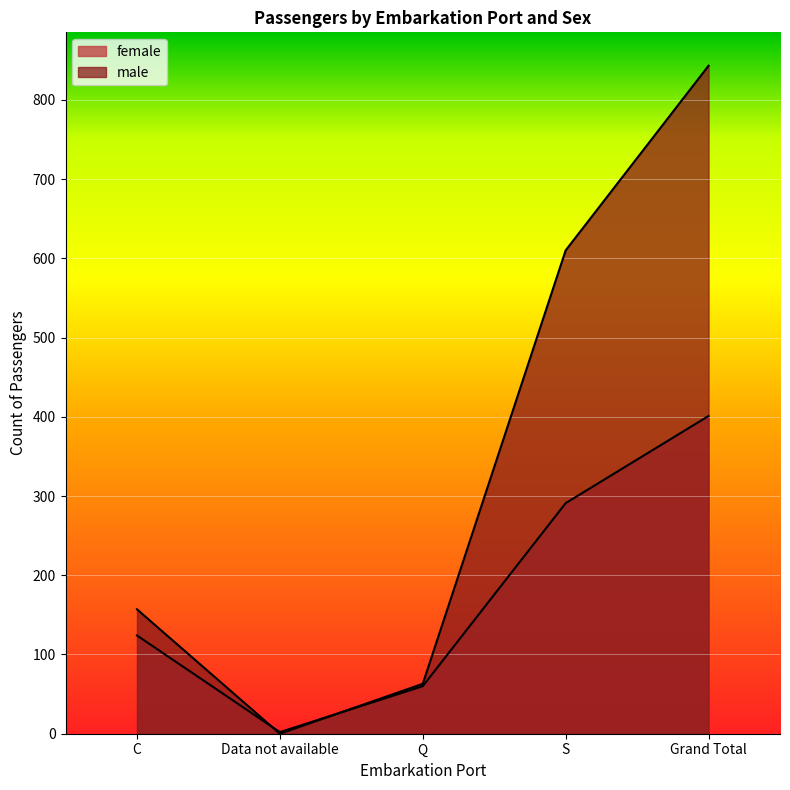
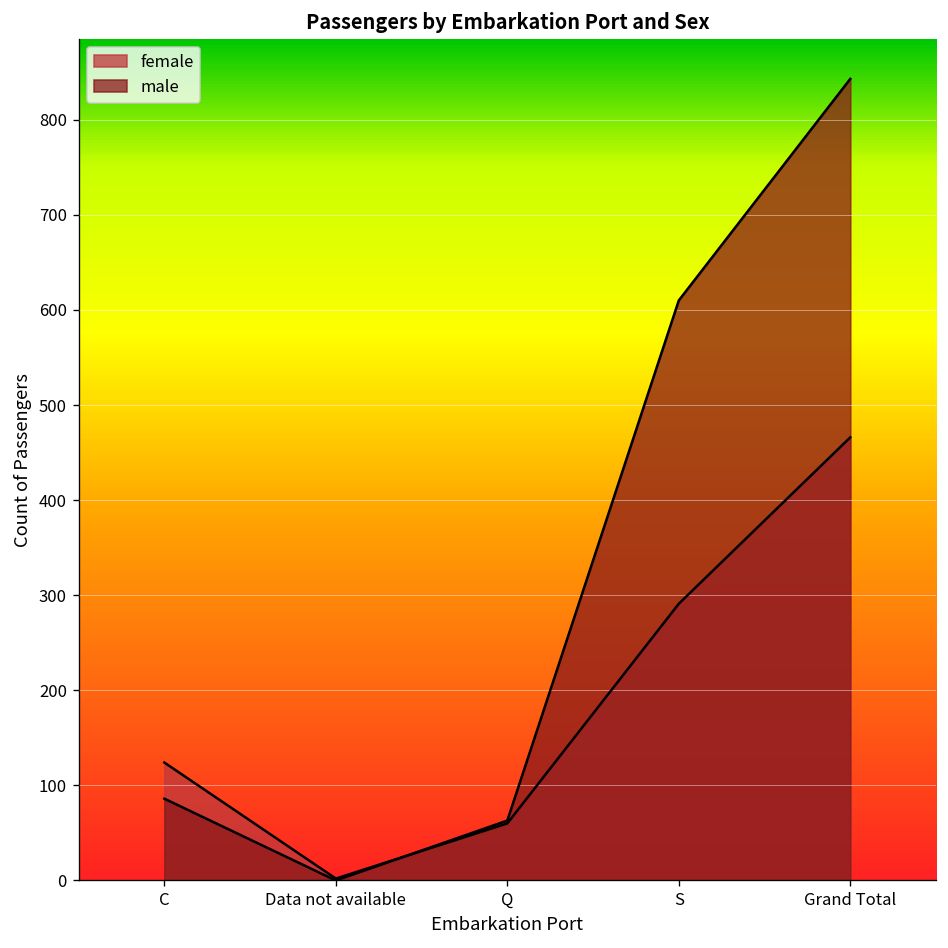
male, C: 160 -> 90
female, Grand Total: 400 -> 470
